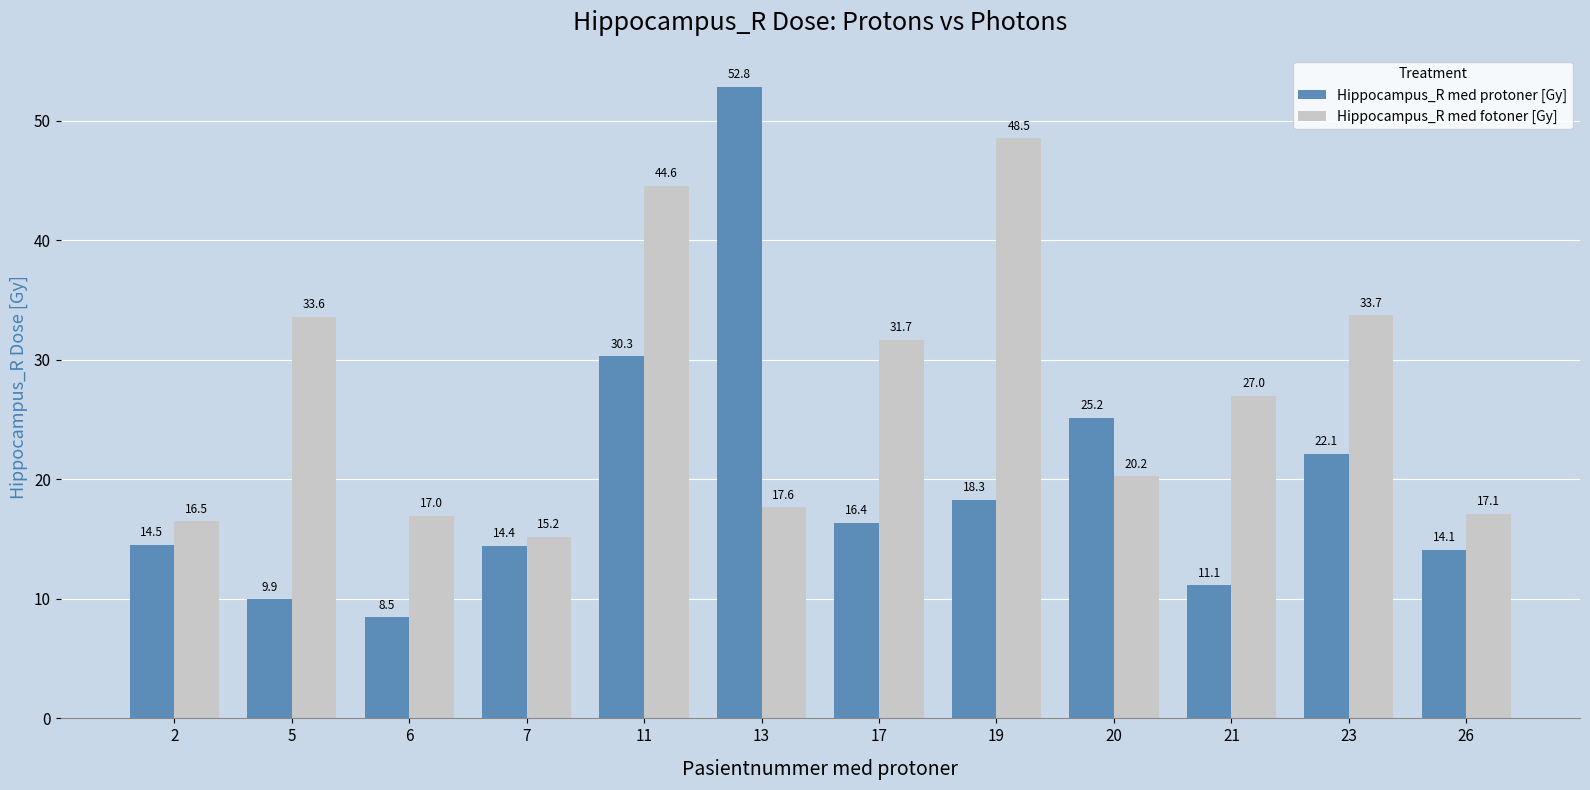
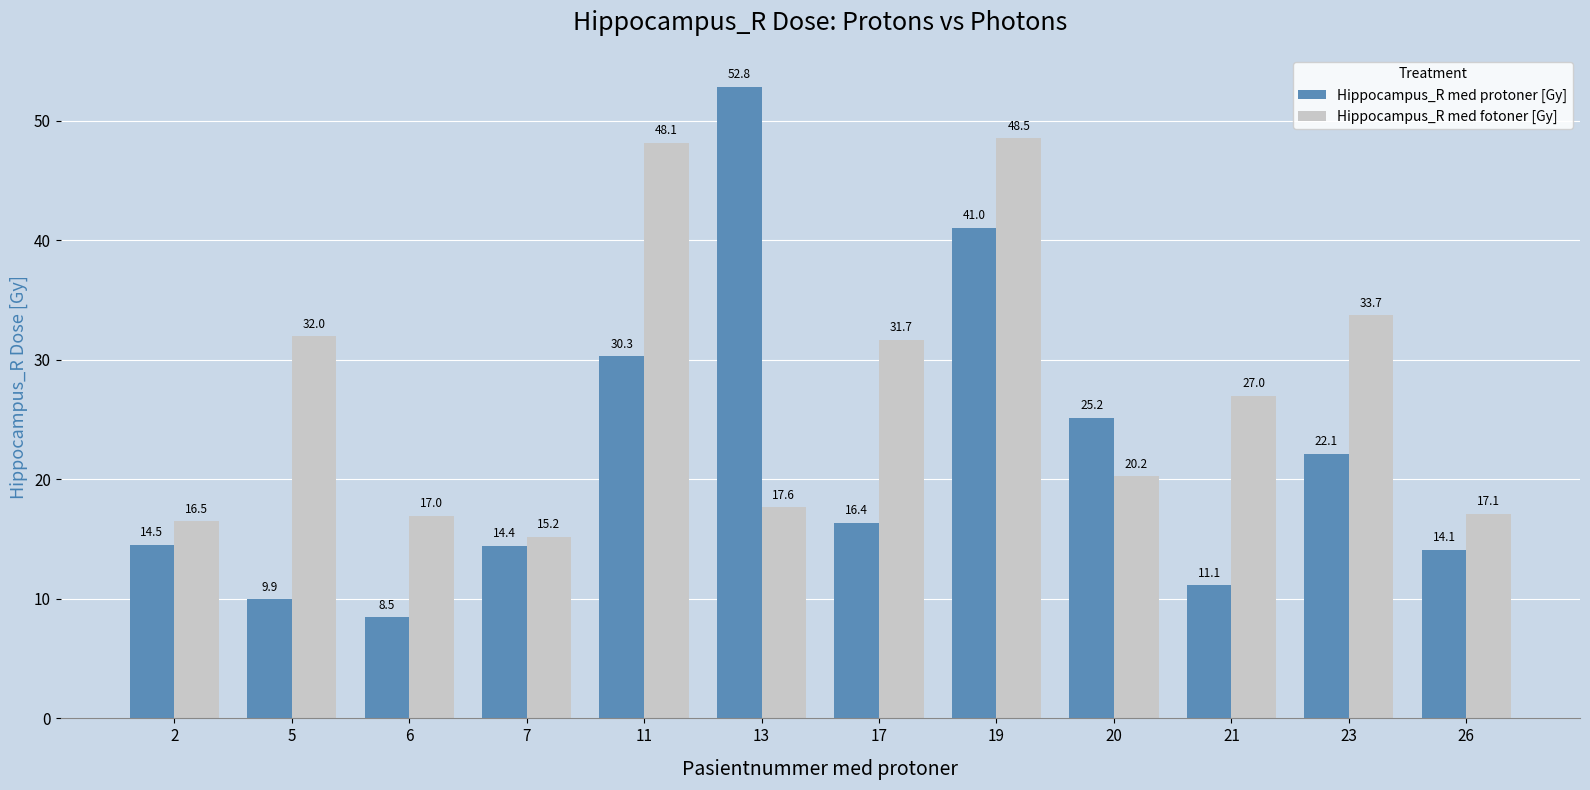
Hippocampus_R med fotoner [Gy], 5: 33.6 -> 32.0
Hippocampus_R med fotoner [Gy], 11: 44.6 -> 48.1
Hippocampus_R med protoner [Gy], 19: 18.3 -> 41.0
